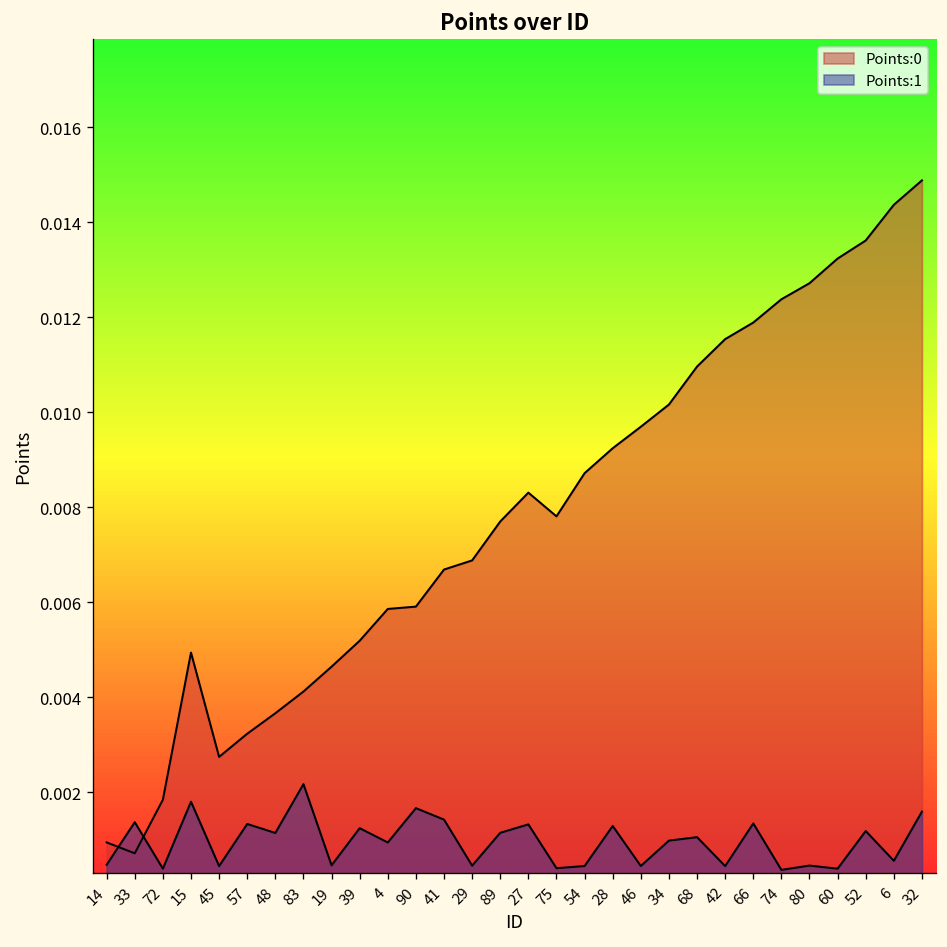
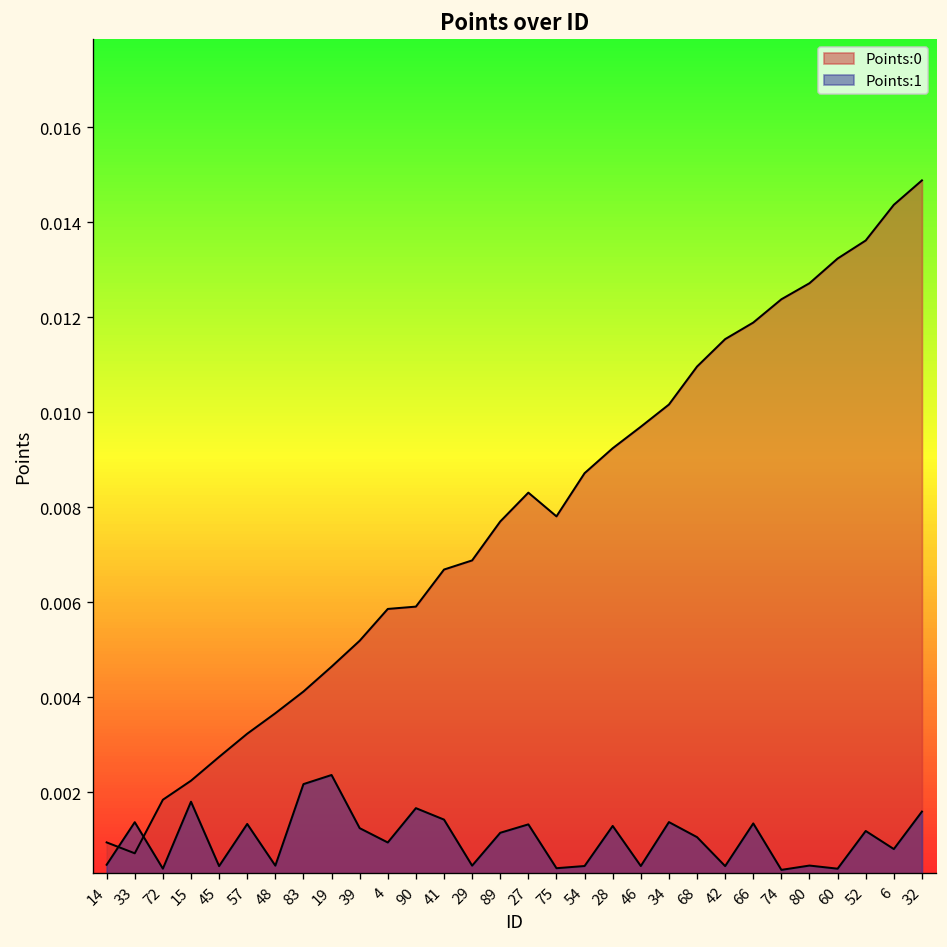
Points:0, 15: 0.0049 -> 0.0022
Points:1, 48: 0.0011 -> 0.0005
Points:1, 19: 0.0005 -> 0.0024
Points:1, 34: 0.0010 -> 0.0014
Points:1, 6: 0.0006 -> 0.0008
